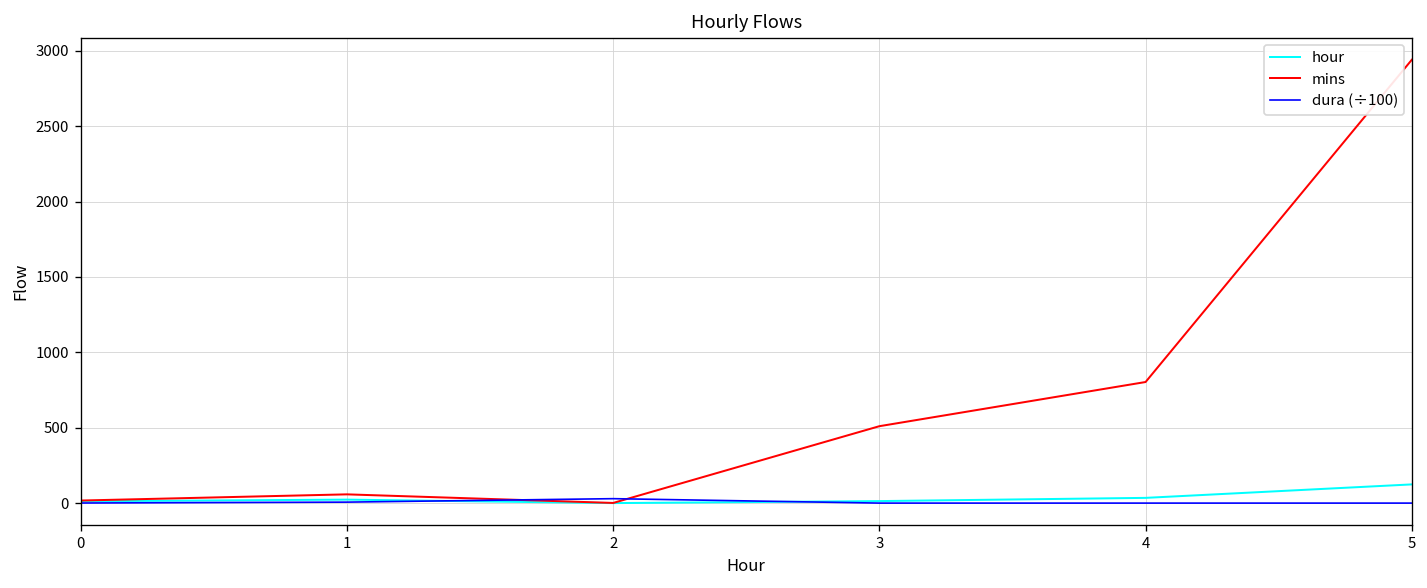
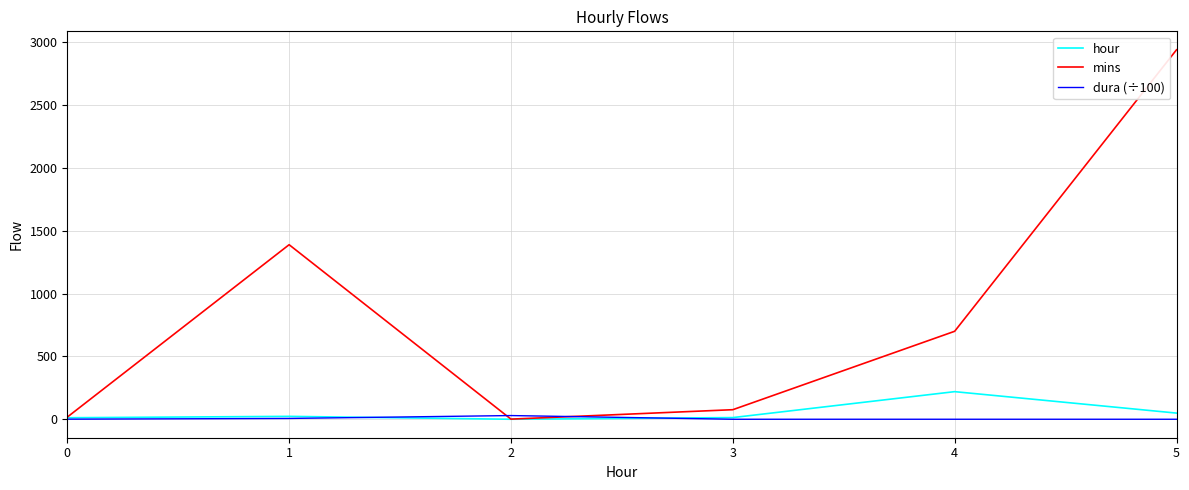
mins, 1: 60 -> 1390
mins, 3: 510 -> 80
hour, 4: 30 -> 220
mins, 4: 800 -> 700
hour, 5: 120 -> 50
